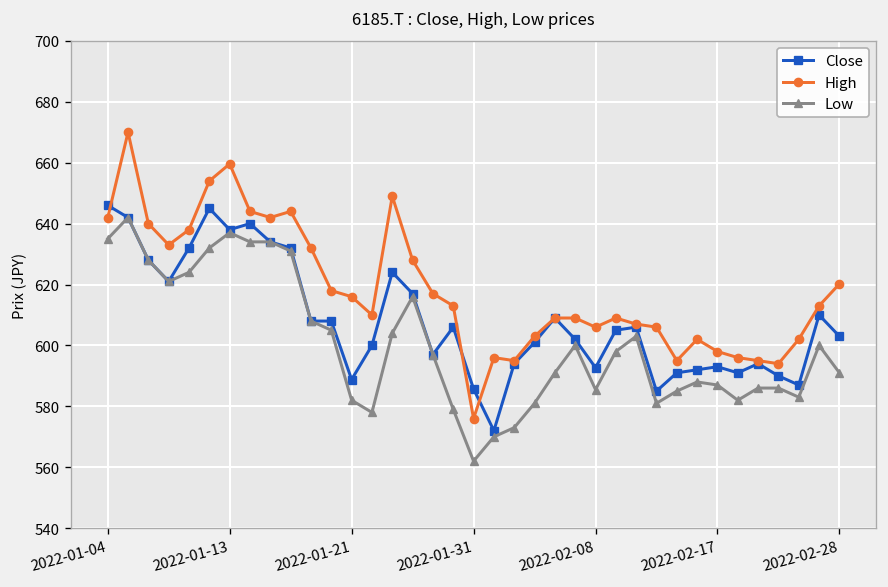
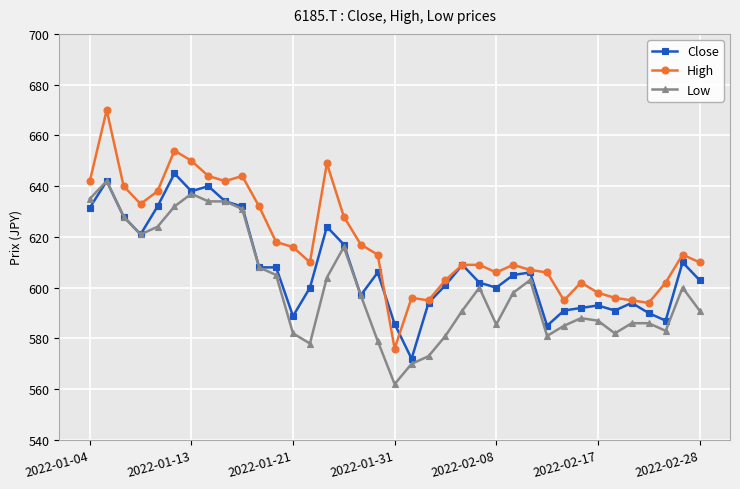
Close, 2022-01-04: 646 -> 632
High, 2022-01-13: 660 -> 650
Close, 2022-02-08: 593 -> 600
High, 2022-02-28: 620 -> 610
